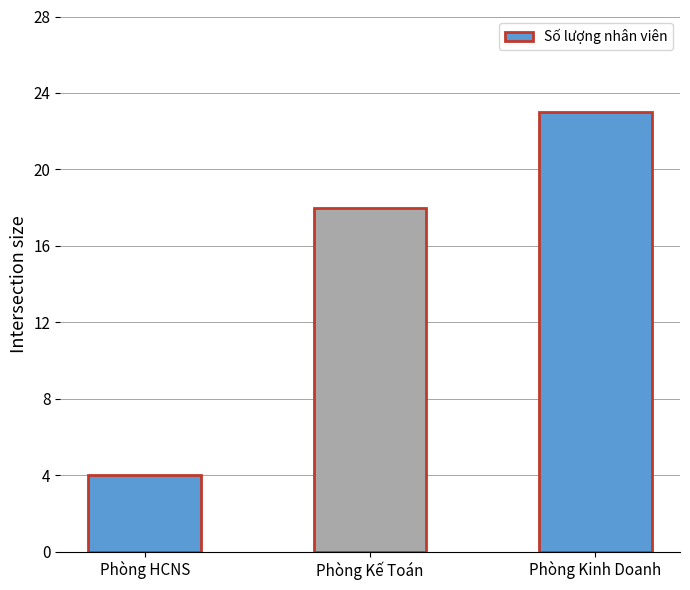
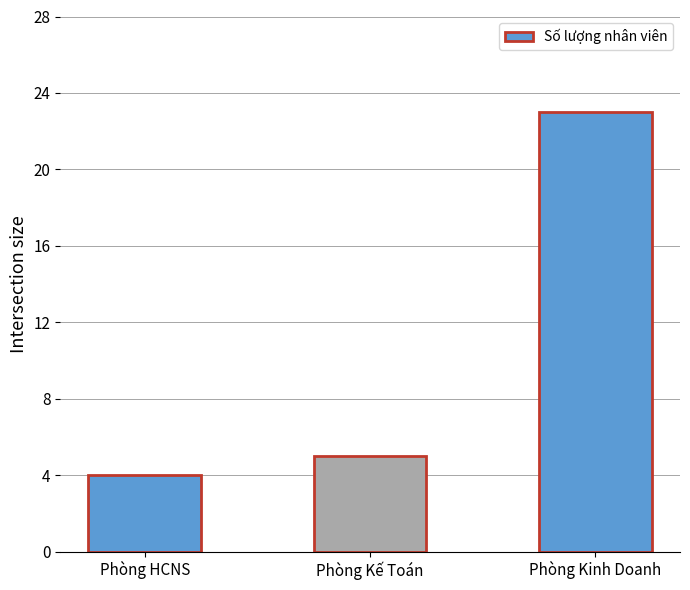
Phòng Kế Toán: 18 -> 5
